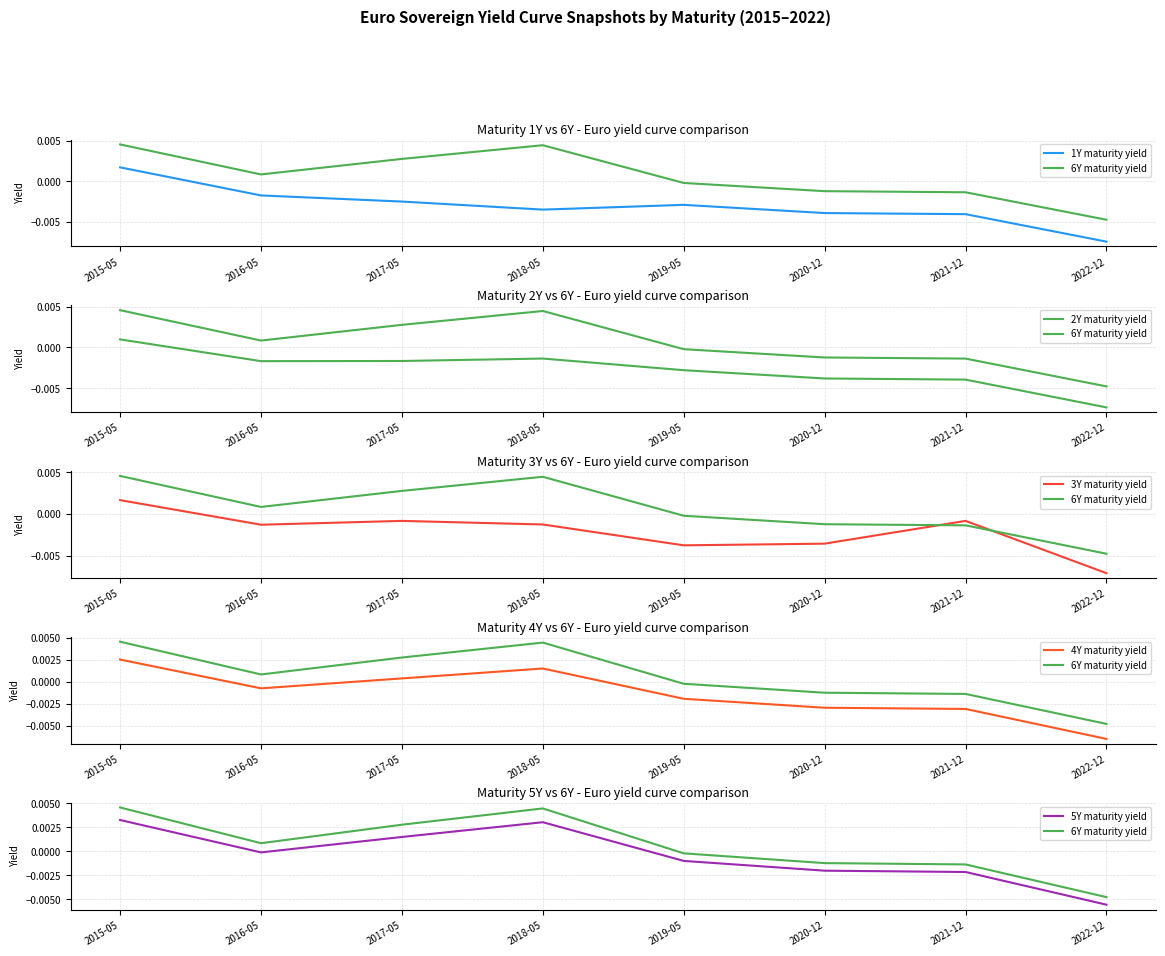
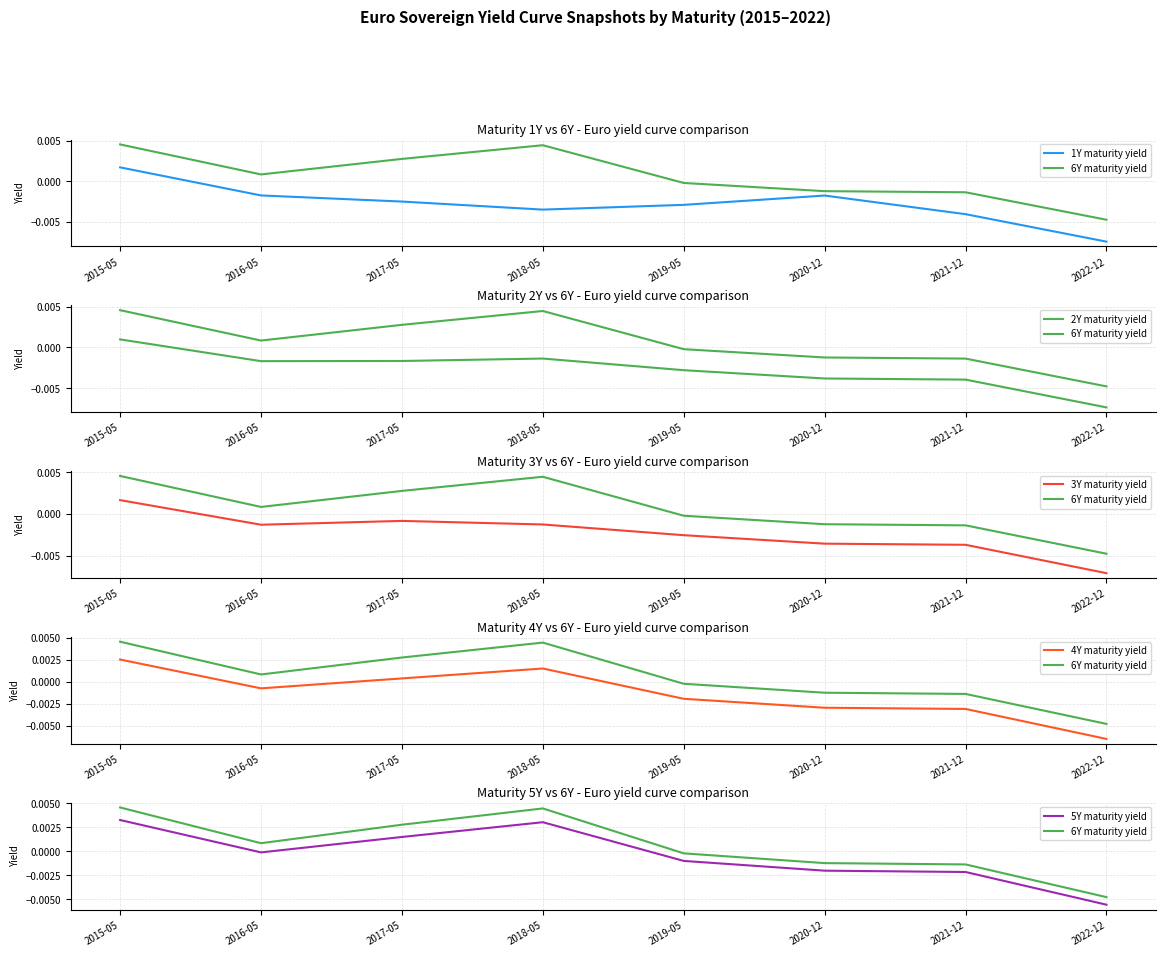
Maturity 1Y vs 6Y - Euro yield curve comparison, 1Y maturity yield, 2020-12: -0.004 -> -0.002
Maturity 3Y vs 6Y - Euro yield curve comparison, 3Y maturity yield, 2019-05: -0.004 -> -0.003
Maturity 3Y vs 6Y - Euro yield curve comparison, 3Y maturity yield, 2021-12: -0.001 -> -0.004
